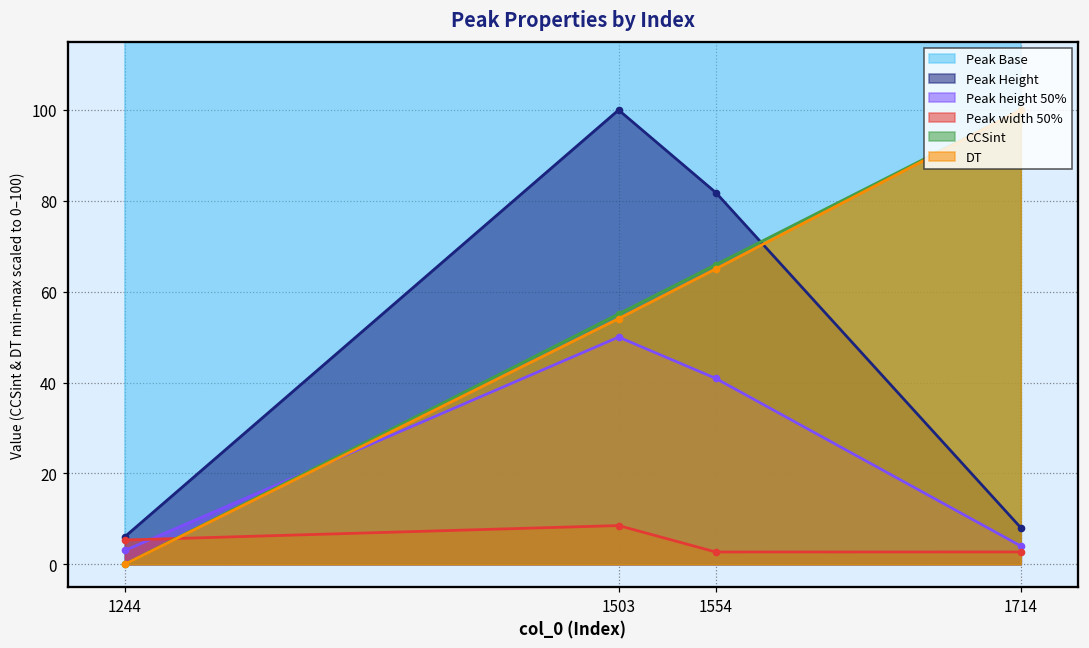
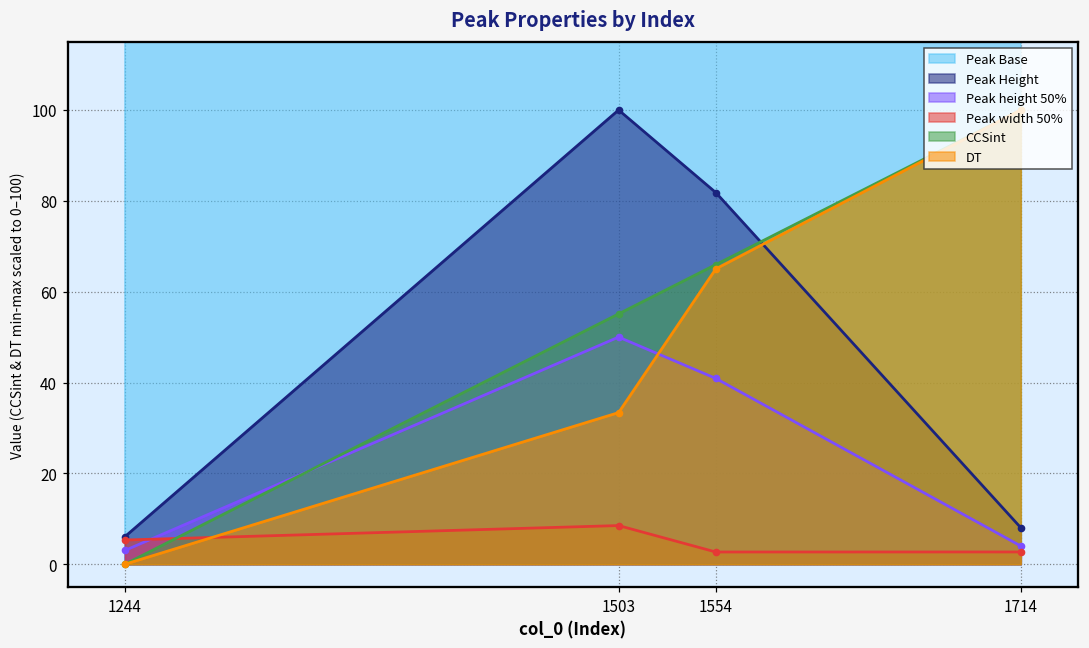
DT, 1503: 54 -> 33
